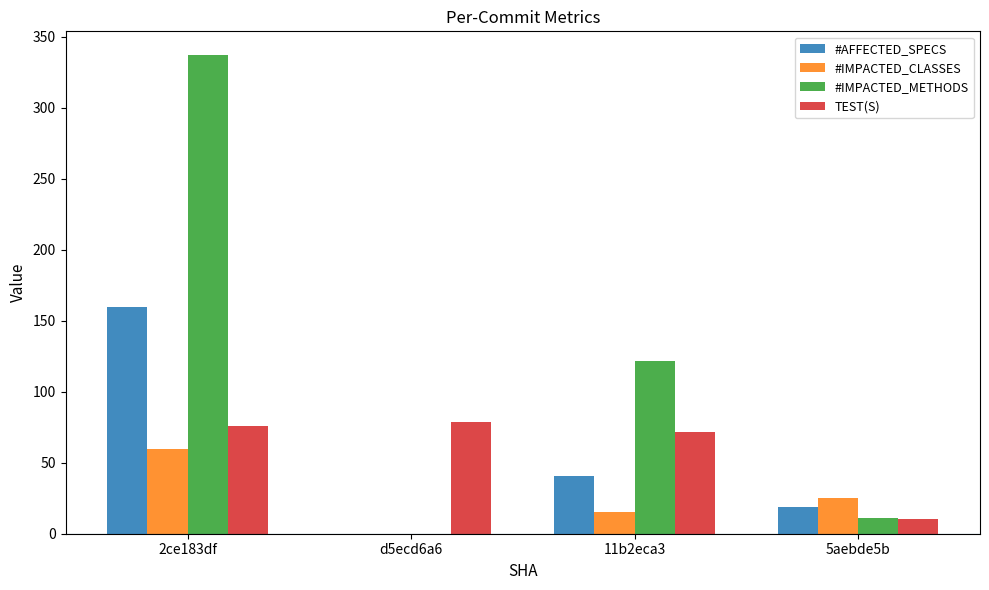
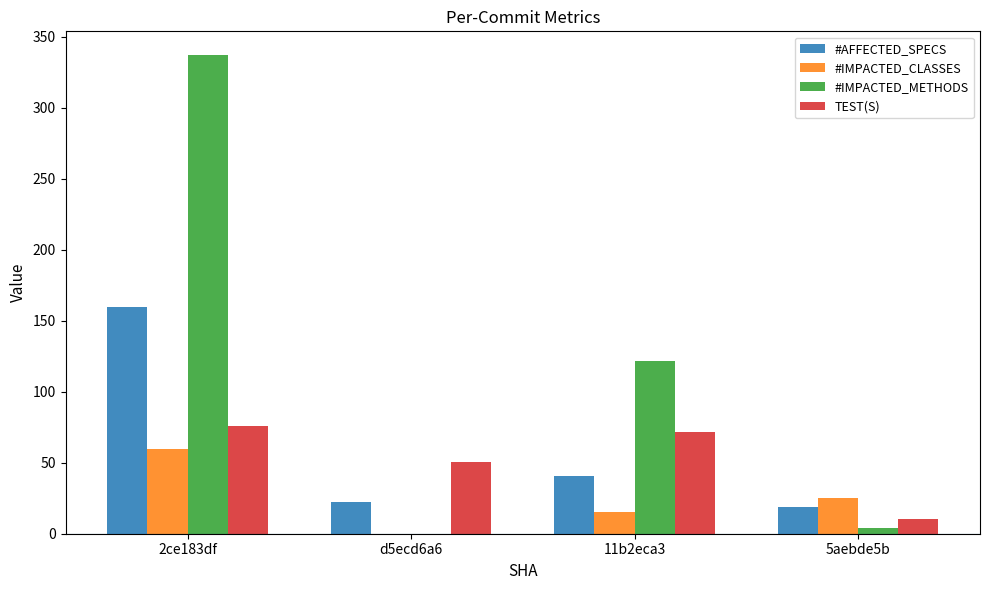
#AFFECTED_SPECS, d5ecd6a6: 0 -> 22
TEST(S), d5ecd6a6: 79 -> 50
#IMPACTED_METHODS, 5aebde5b: 11 -> 4
